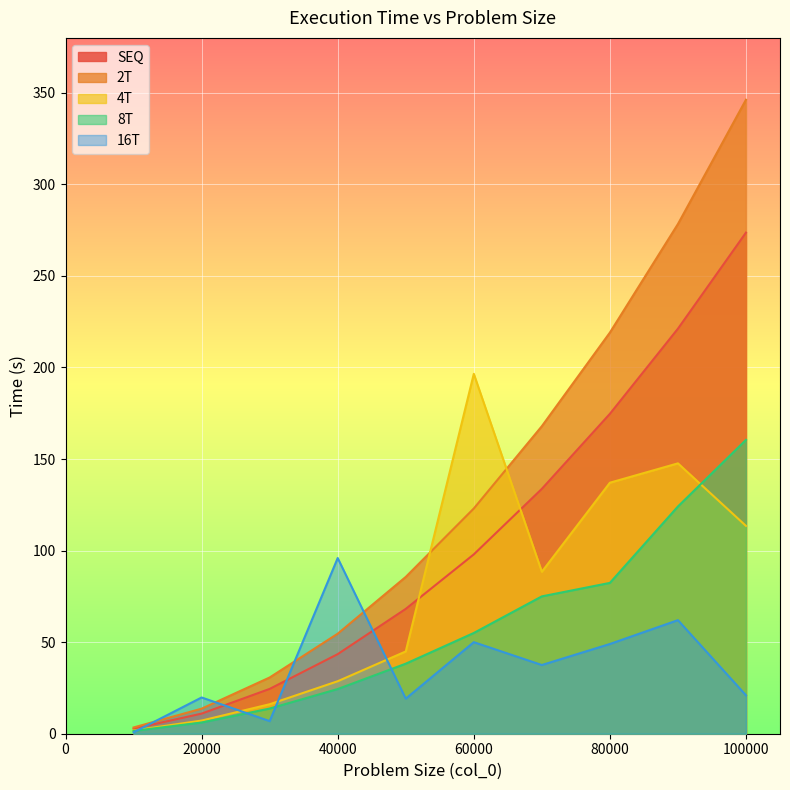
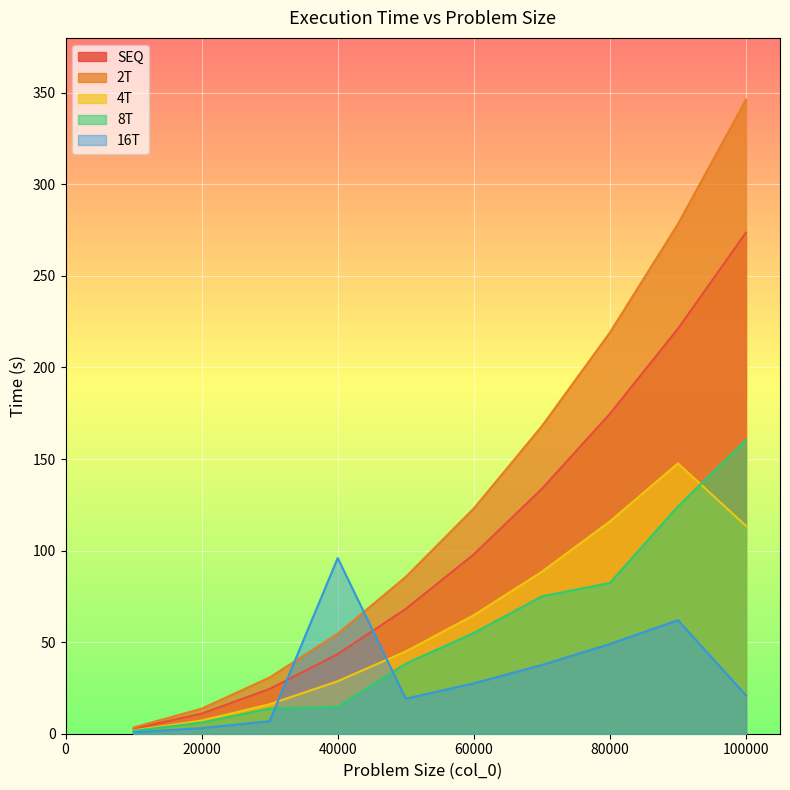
16T, 20000: 20 -> 3
8T, 40000: 24 -> 15
4T, 60000: 197 -> 65
16T, 60000: 50 -> 28
4T, 80000: 137 -> 116
